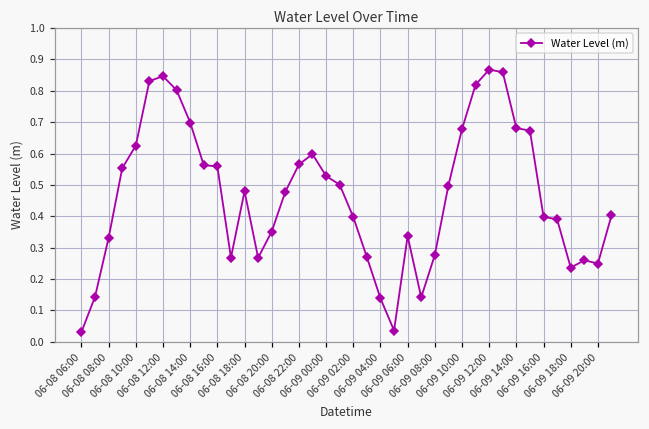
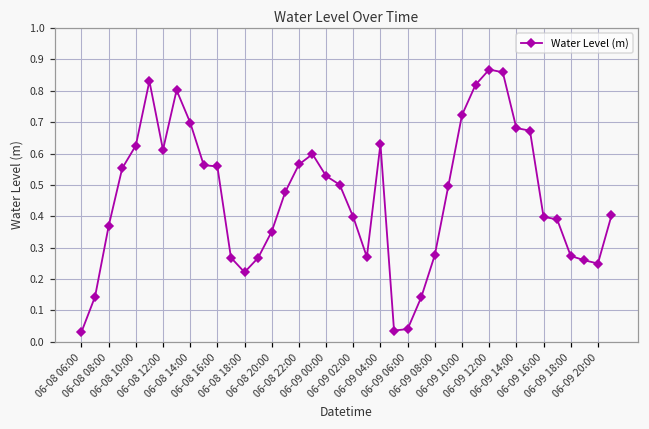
06-08 08:00: 0.33 -> 0.37
06-08 12:00: 0.85 -> 0.61
06-08 18:00: 0.48 -> 0.22
06-09 04:00: 0.14 -> 0.63
06-09 06:00: 0.34 -> 0.04
06-09 10:00: 0.68 -> 0.72
06-09 18:00: 0.24 -> 0.27
